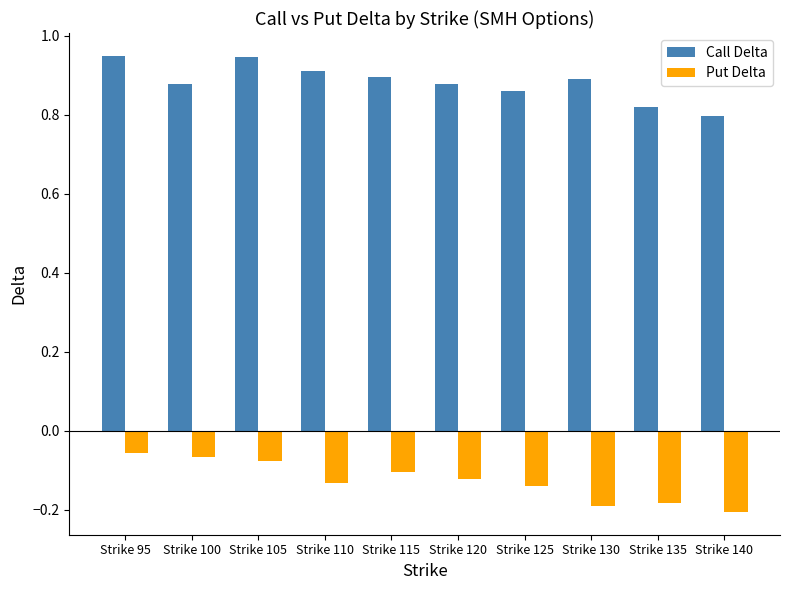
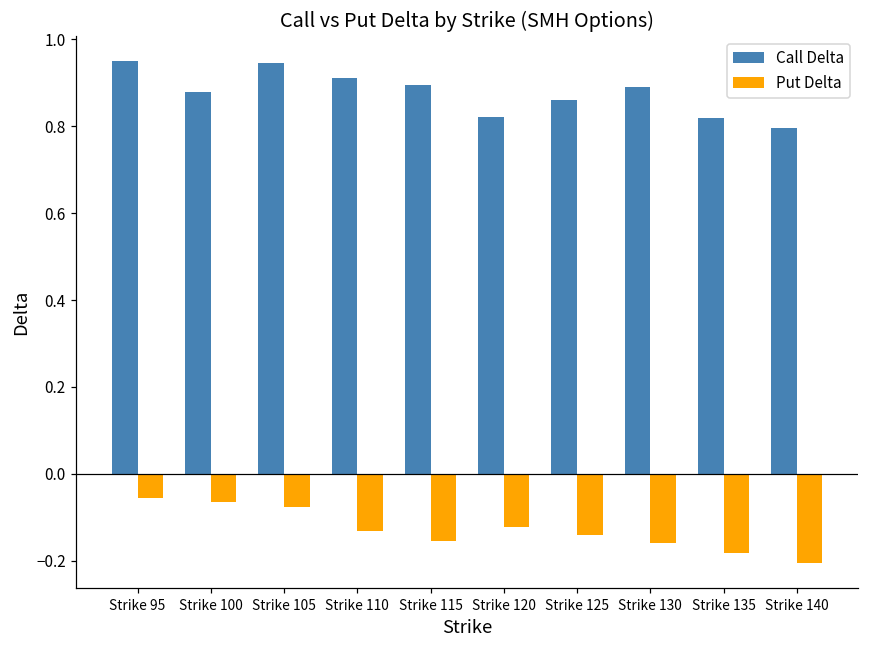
Put Delta, Strike 115: -0.11 -> -0.15
Call Delta, Strike 120: 0.88 -> 0.82
Put Delta, Strike 130: -0.19 -> -0.16
